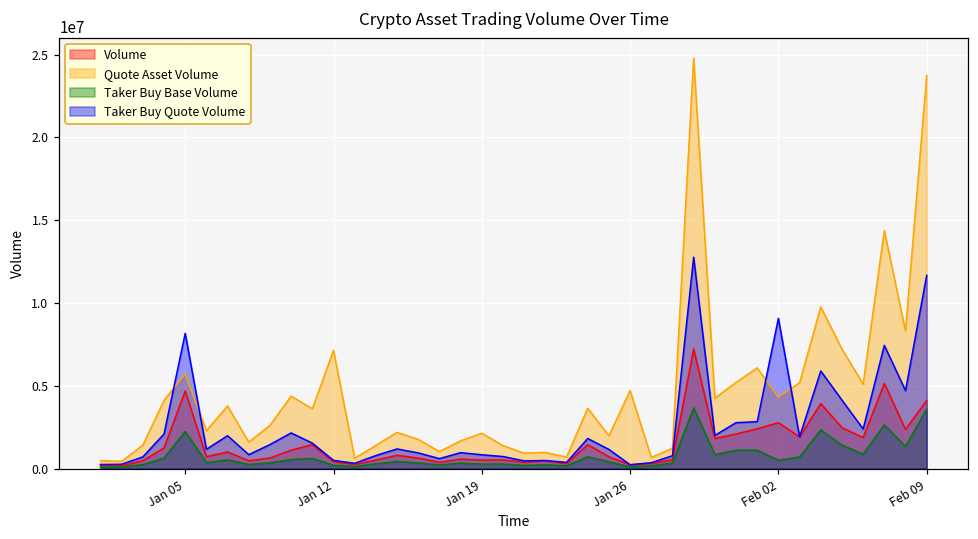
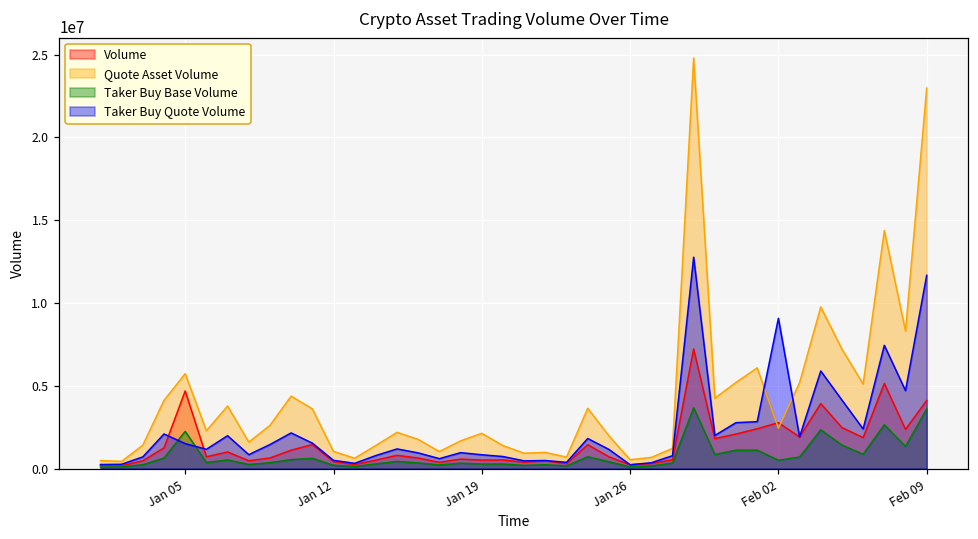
Taker Buy Quote Volume, Jan 05: 8200000 -> 1500000
Quote Asset Volume, Jan 12: 7100000 -> 1000000
Quote Asset Volume, Jan 26: 4700000 -> 500000
Quote Asset Volume, Feb 02: 4300000 -> 2400000
Quote Asset Volume, Feb 09: 23700000 -> 23000000
